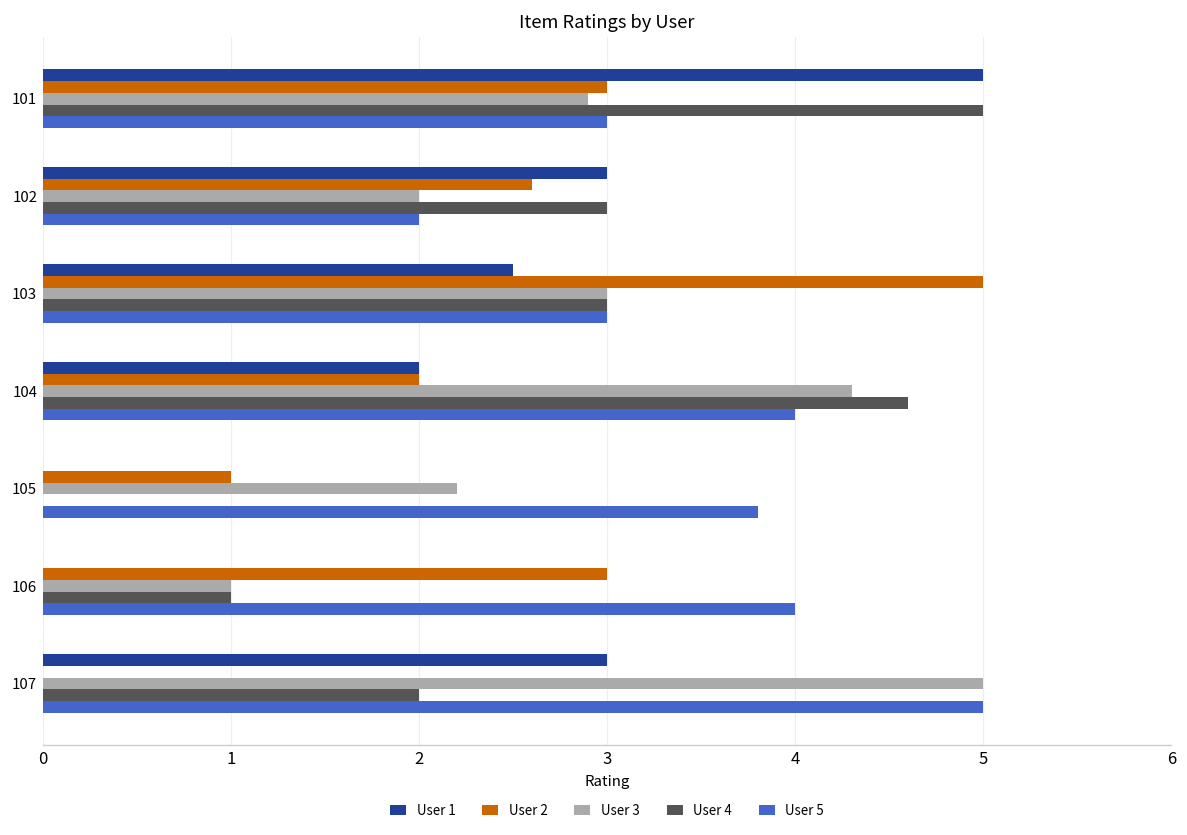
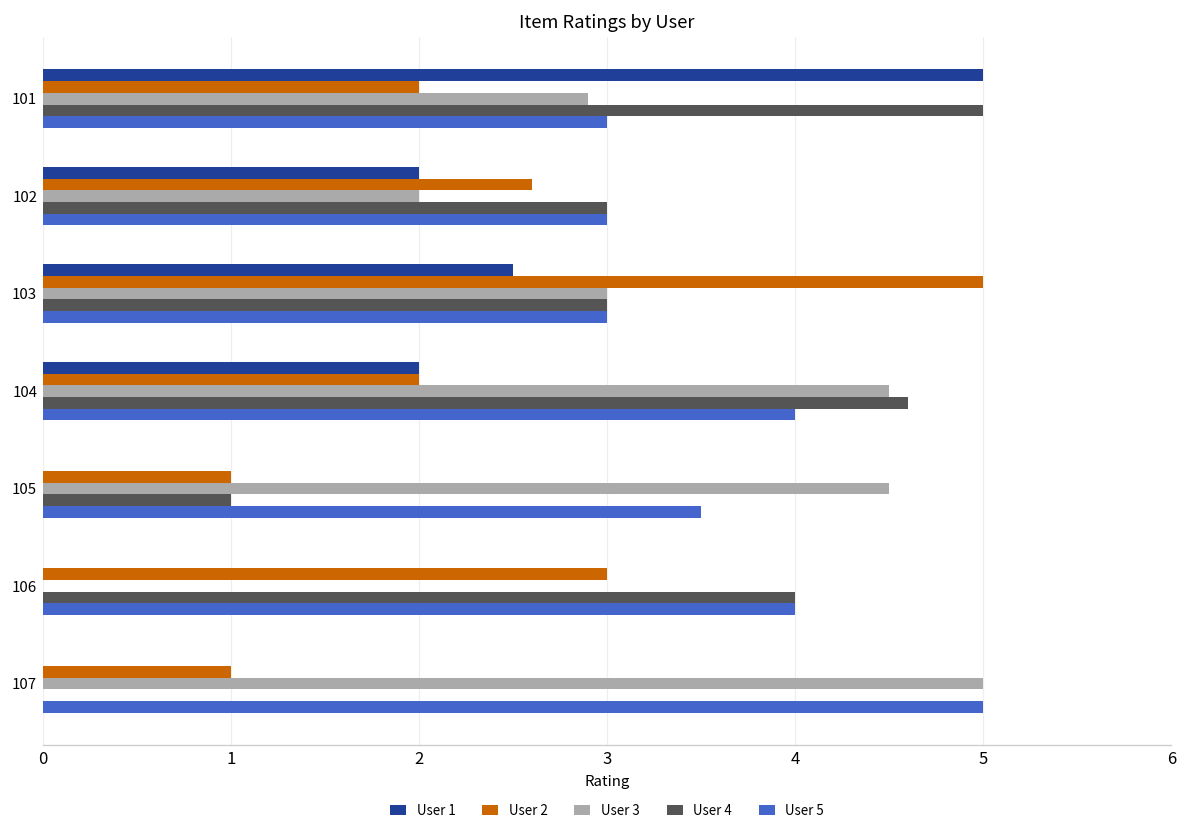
User 2, 101: 3 -> 2
User 1, 102: 3 -> 2
User 5, 102: 2 -> 3
User 3, 104: 4.3 -> 4.5
User 3, 105: 2.2 -> 4.5
User 4, 105: 0 -> 1
User 5, 105: 3.8 -> 3.5
User 3, 106: 1 -> 0
User 4, 106: 1 -> 4
User 1, 107: 3 -> 0
User 2, 107: 0 -> 1
User 4, 107: 2 -> 0
